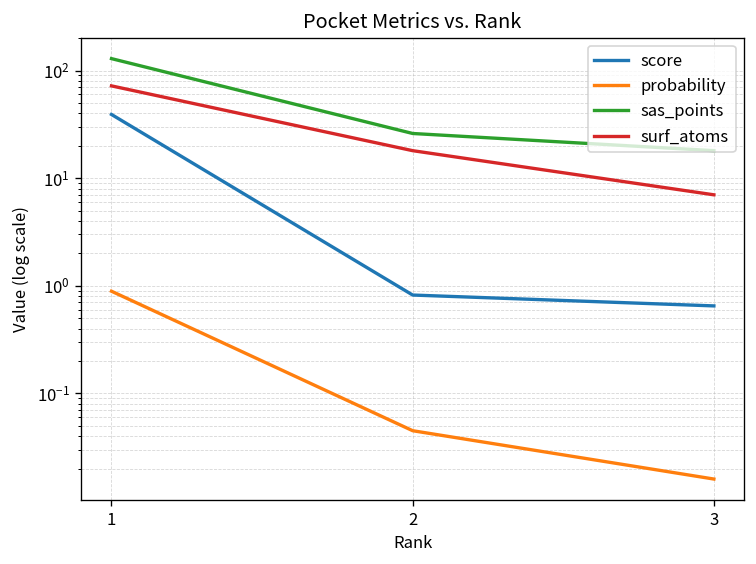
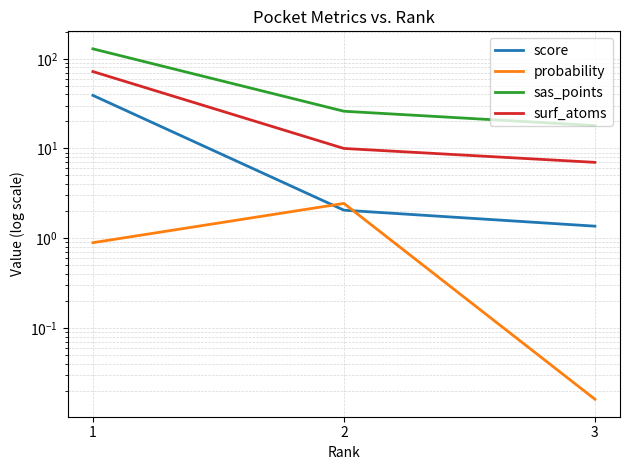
score, 2: 0.8 -> 2.1
probability, 2: 0.05 -> 2.4
surf_atoms, 2: 18 -> 10
score, 3: 0.7 -> 1.4
